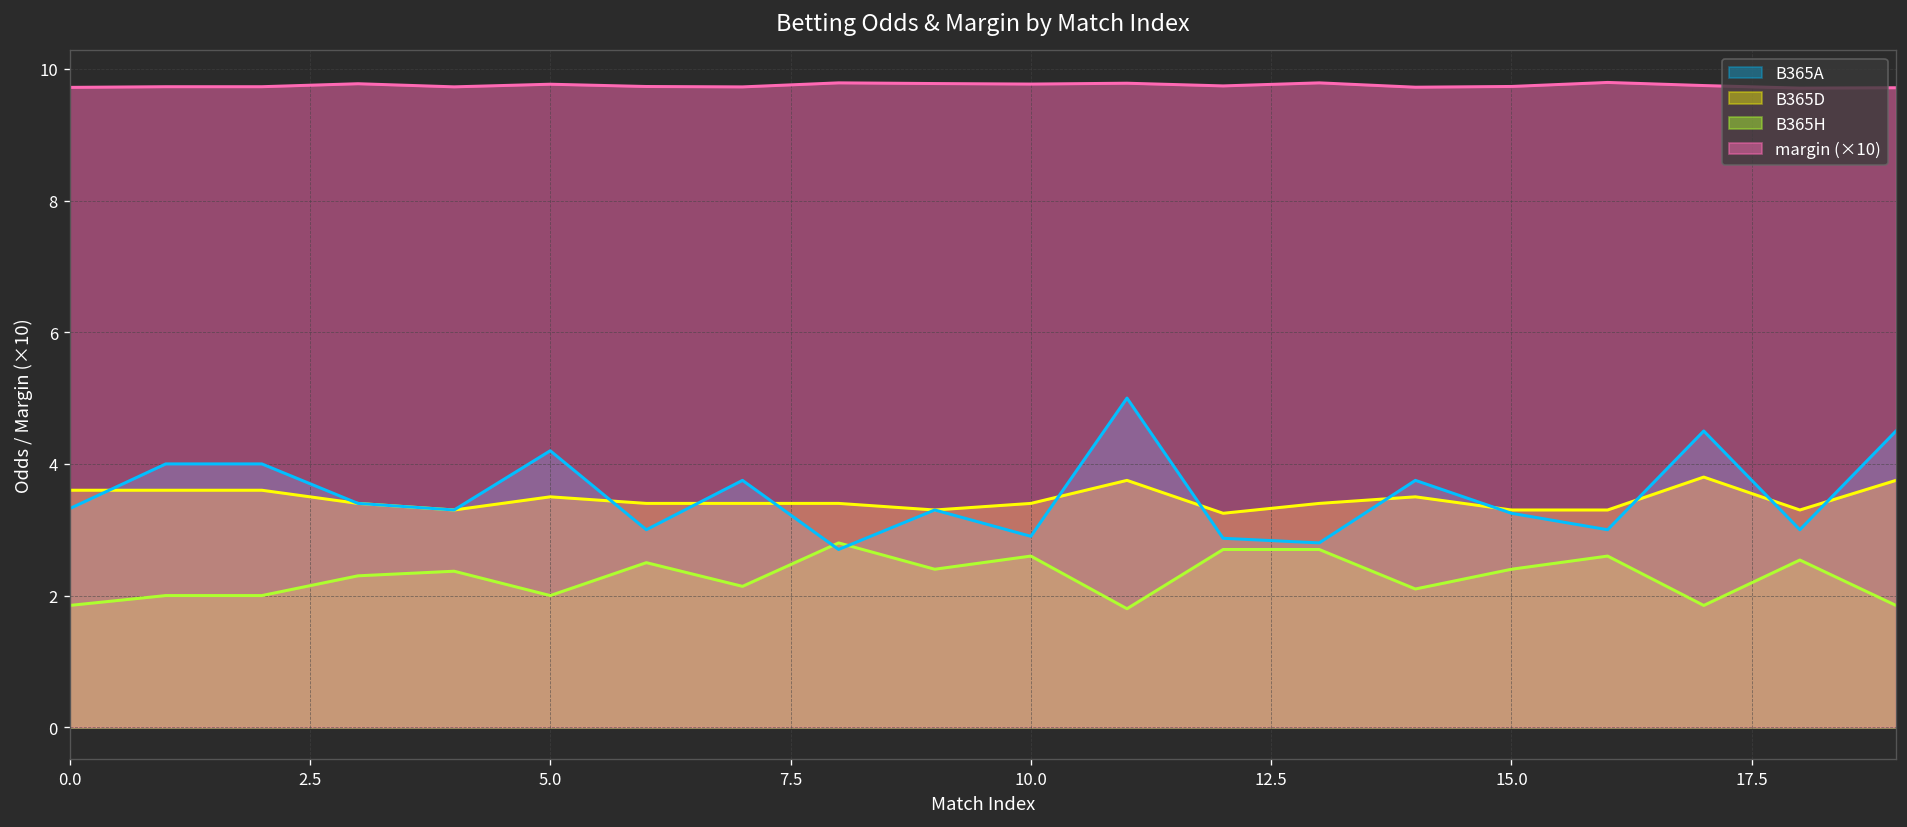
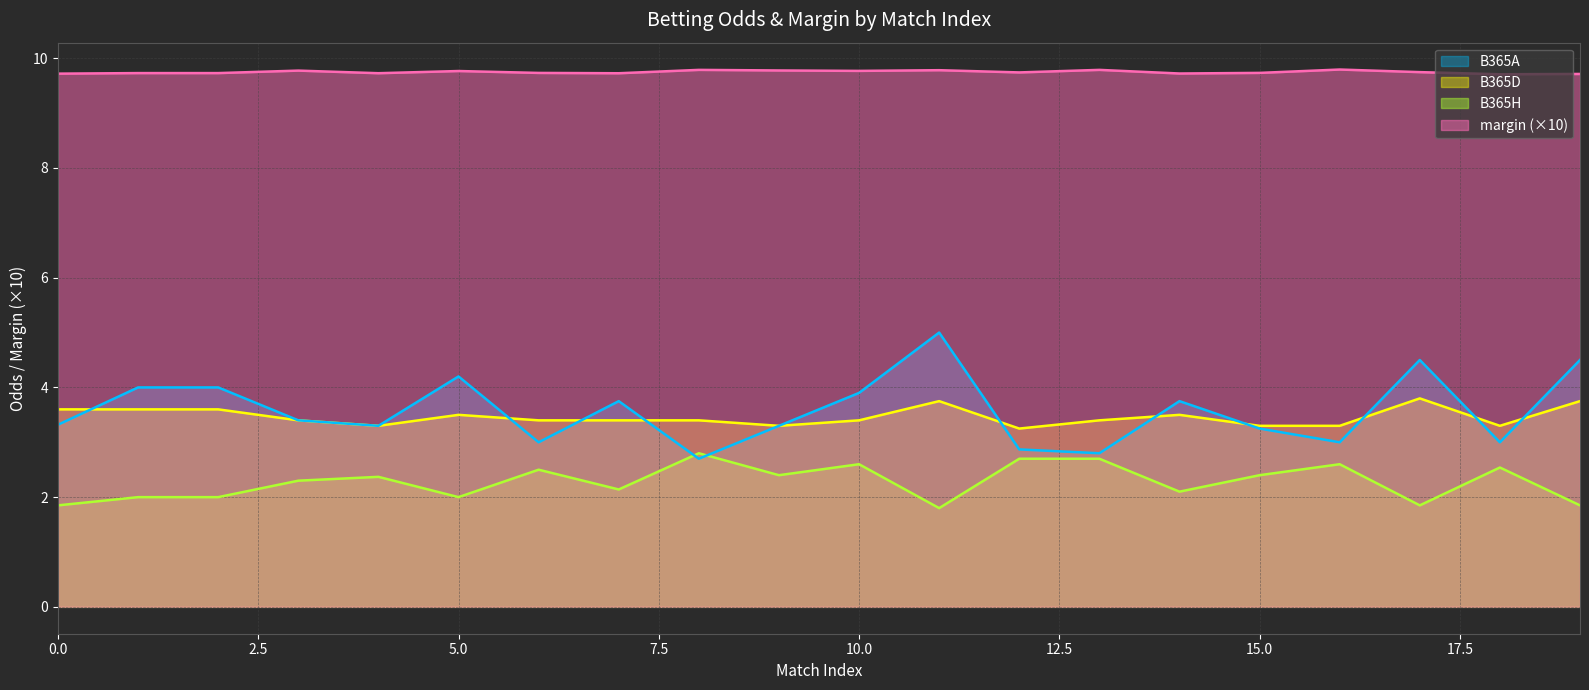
B365A, 10.0: 2.9 -> 3.9
